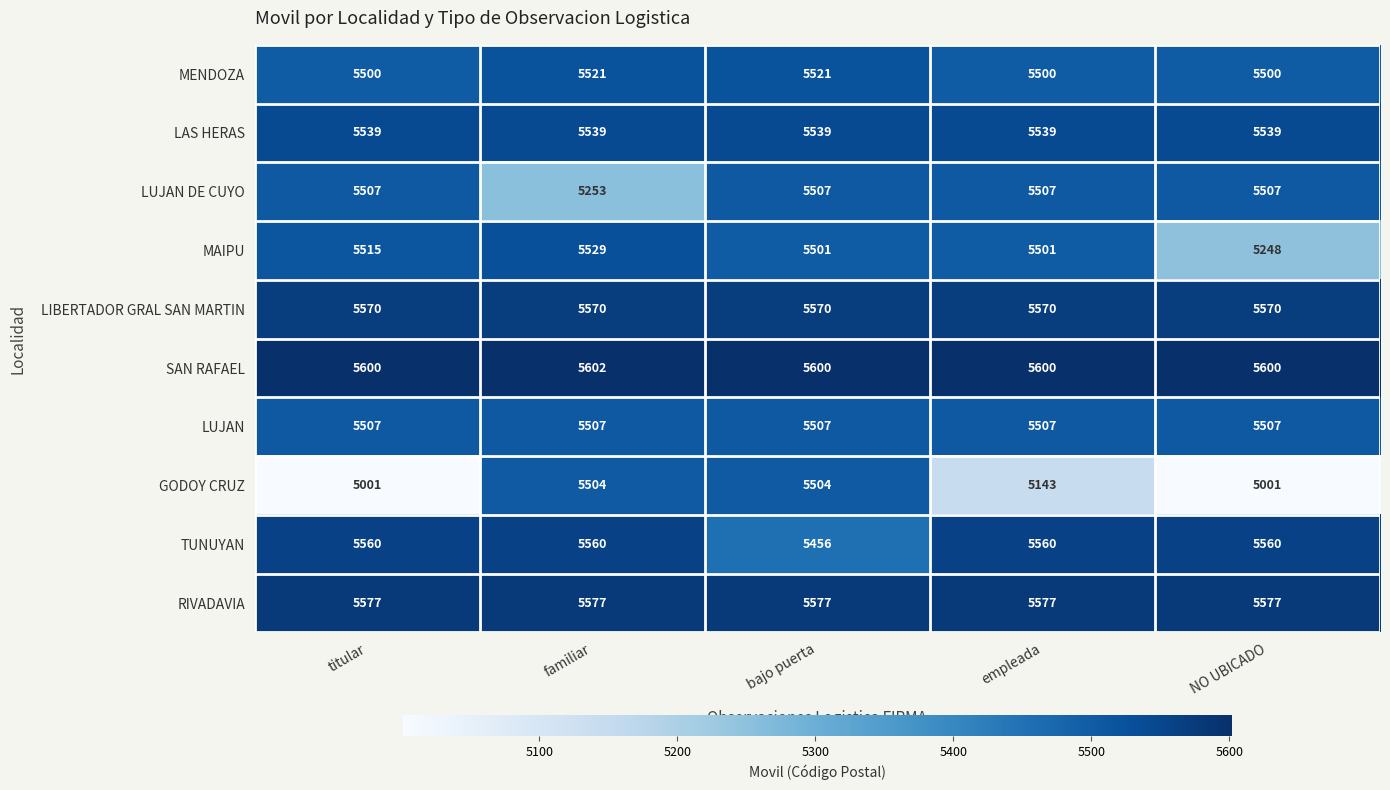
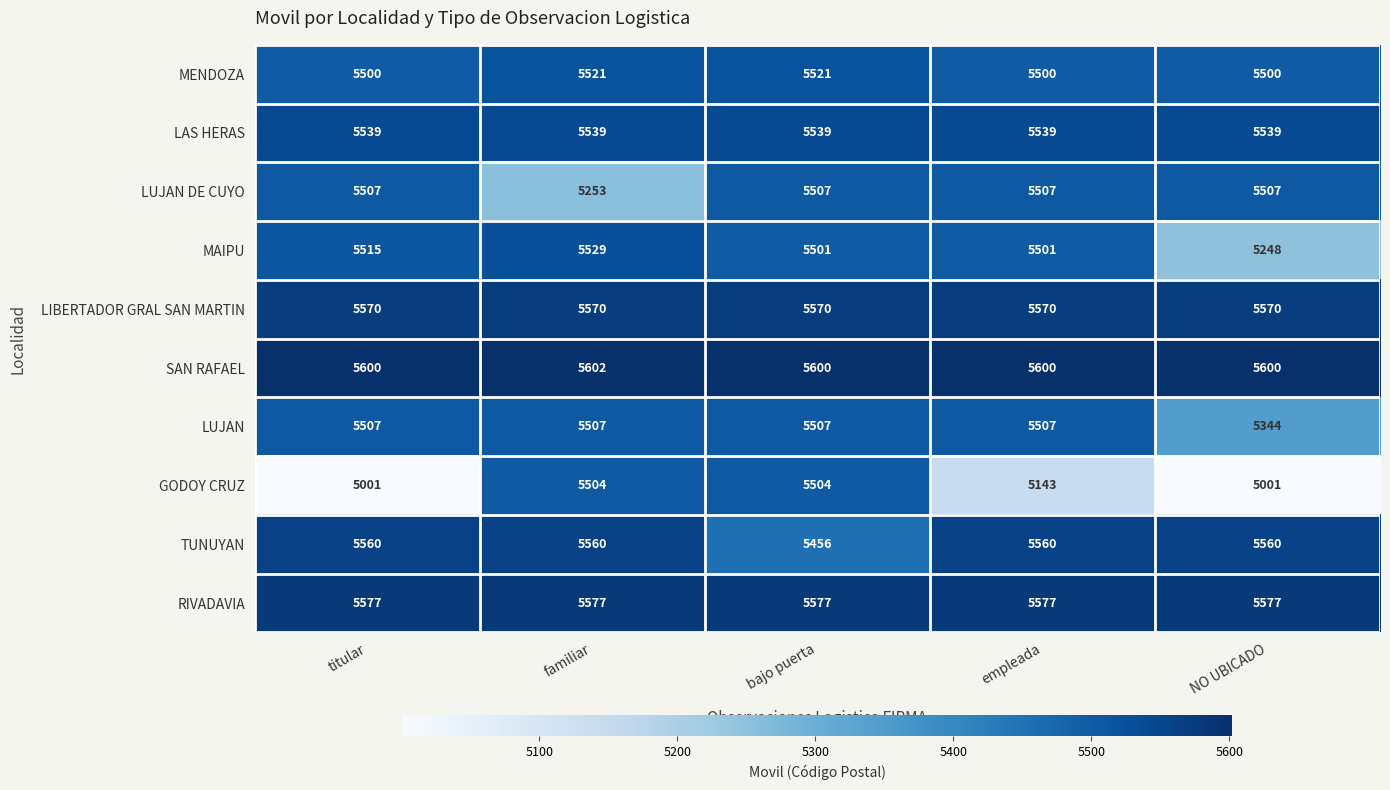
LUJAN, NO UBICADO: 5507 -> 5344
